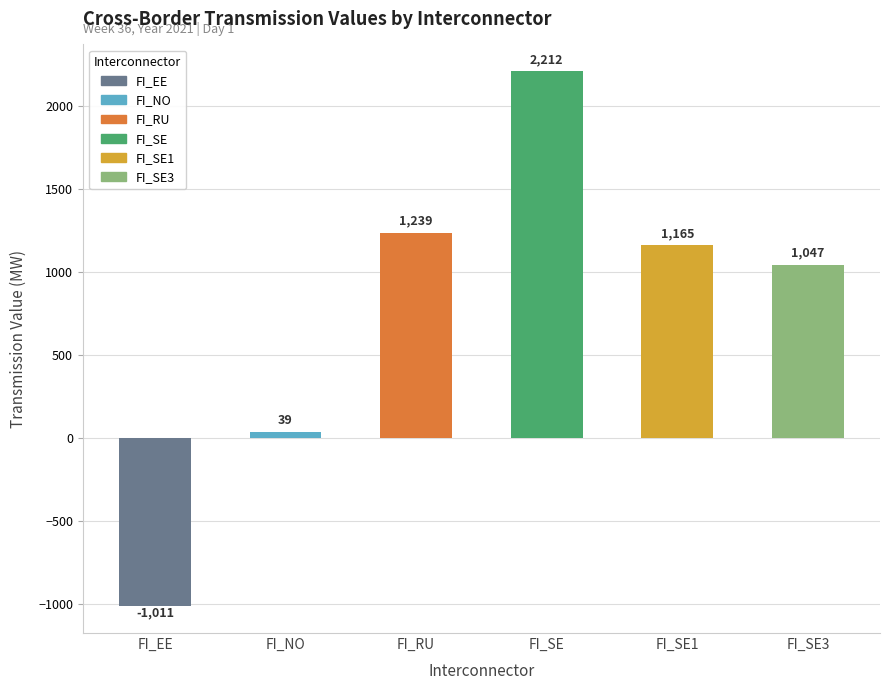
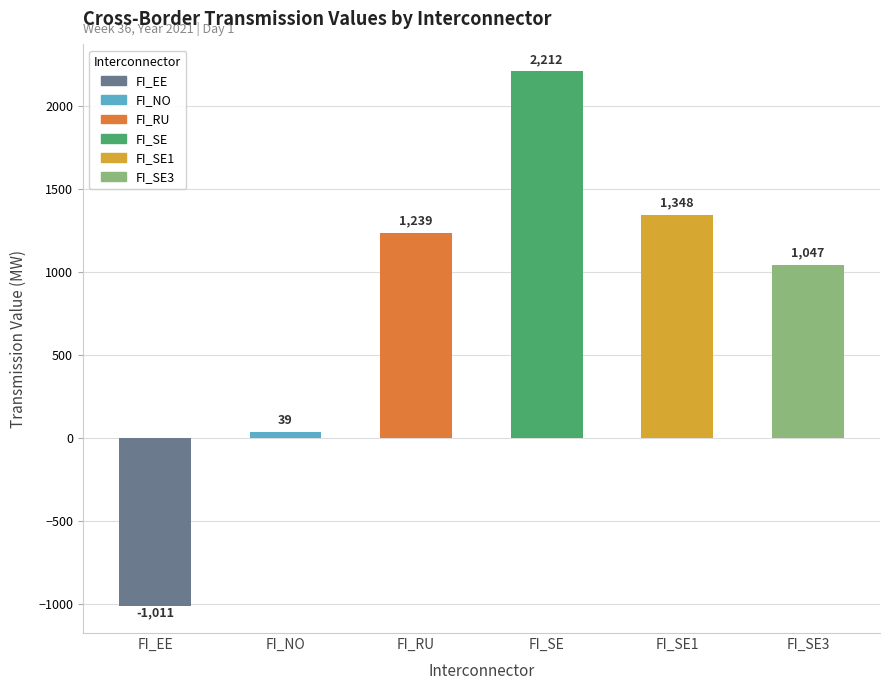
FI_SE1: 1,165 -> 1,348
